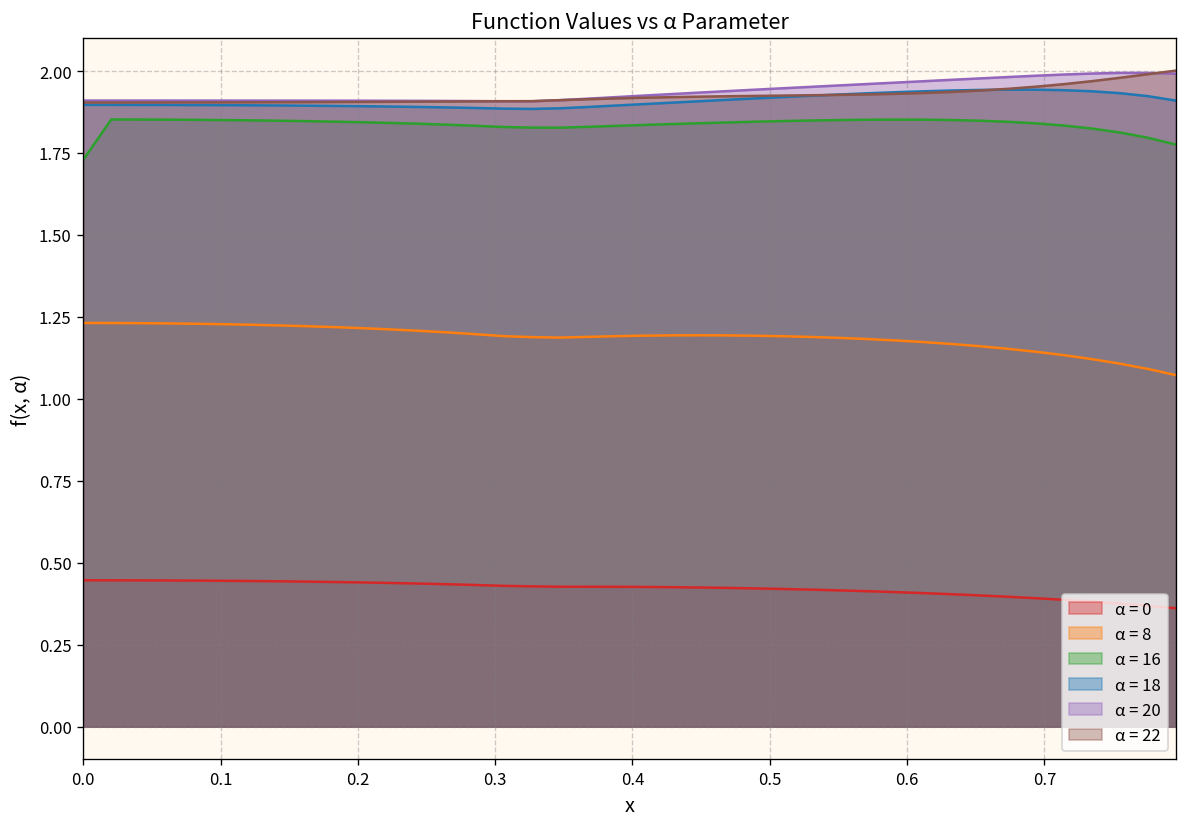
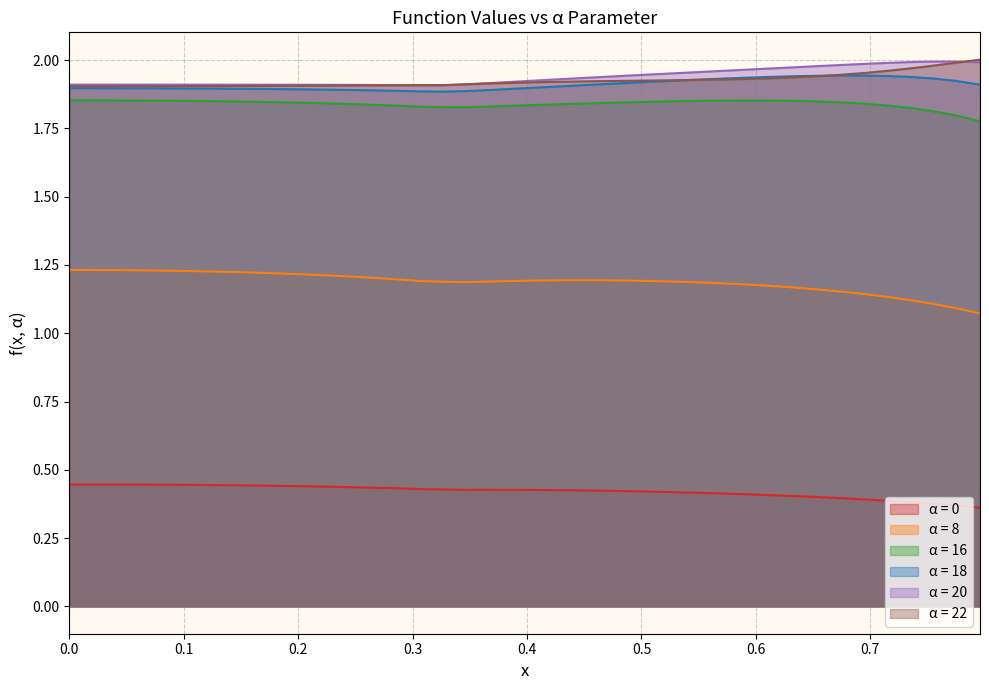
α = 16, 0.0: 1.73 -> 1.85
